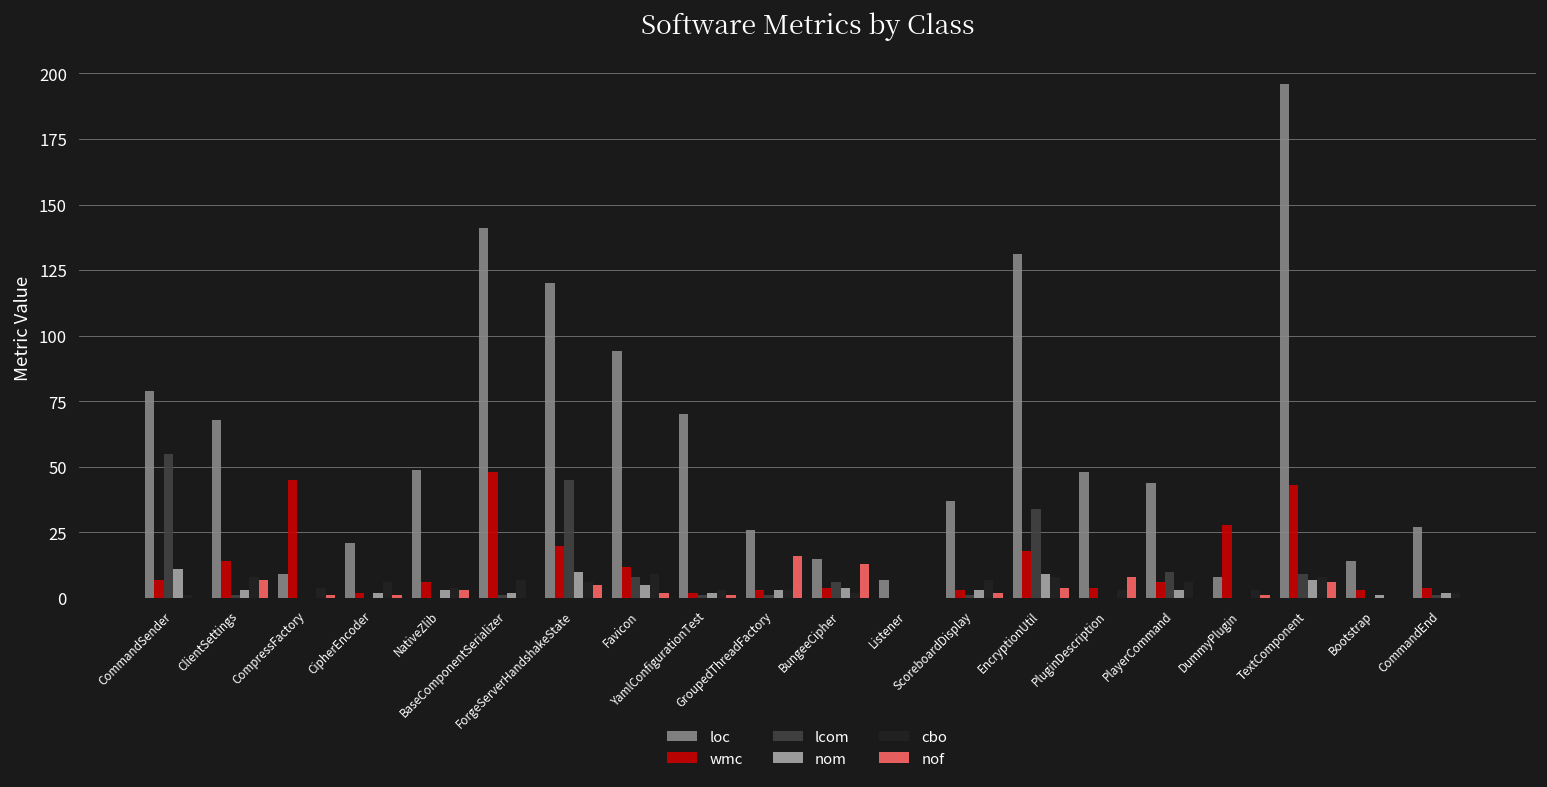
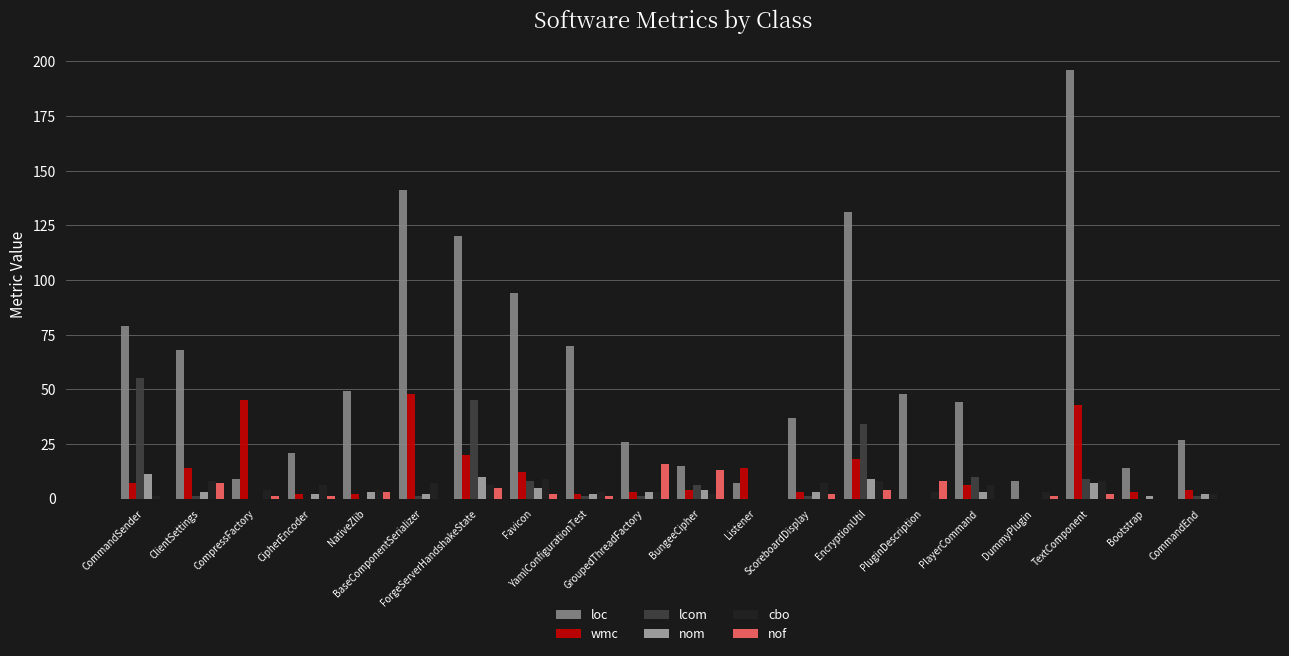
wmc, NativeZlib: 6 -> 2
wmc, Listener: 0 -> 14
wmc, PluginDescription: 4 -> 0
wmc, DummyPlugin: 28 -> 0
nof, TextComponent: 6 -> 2
